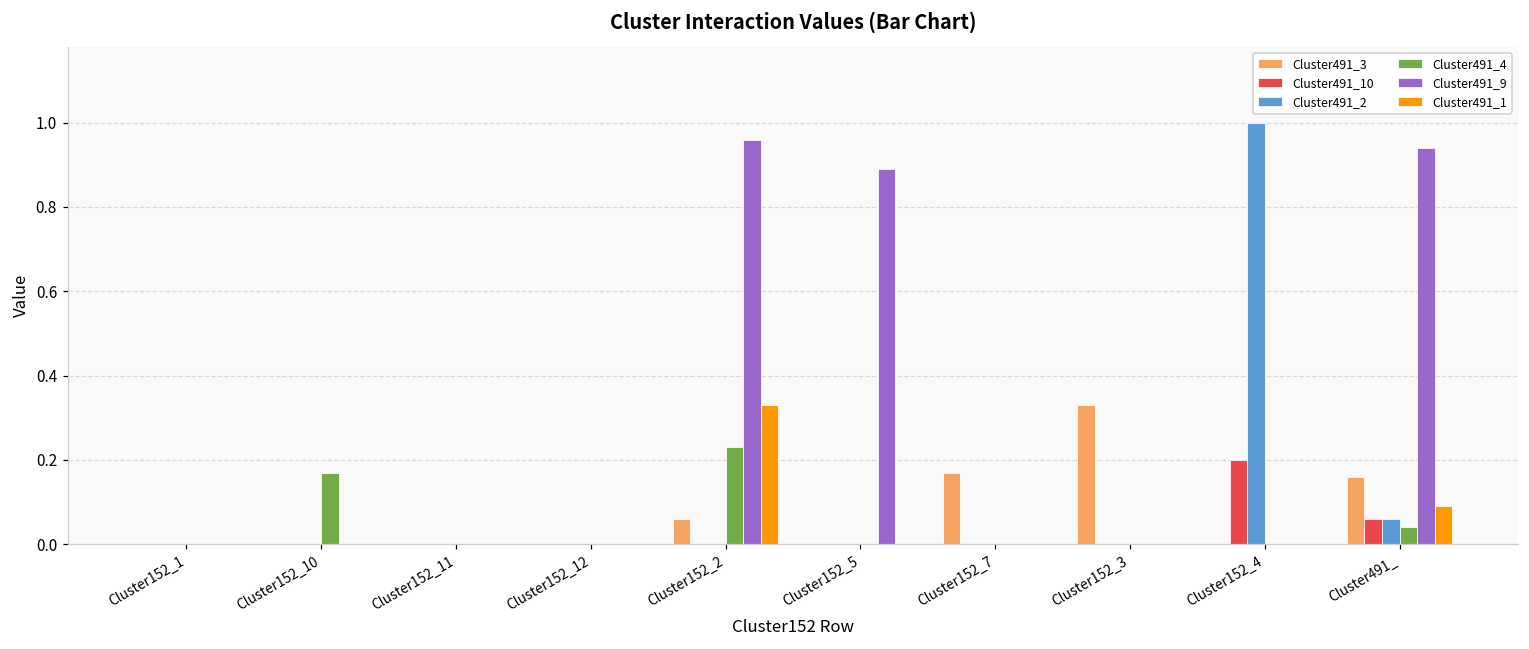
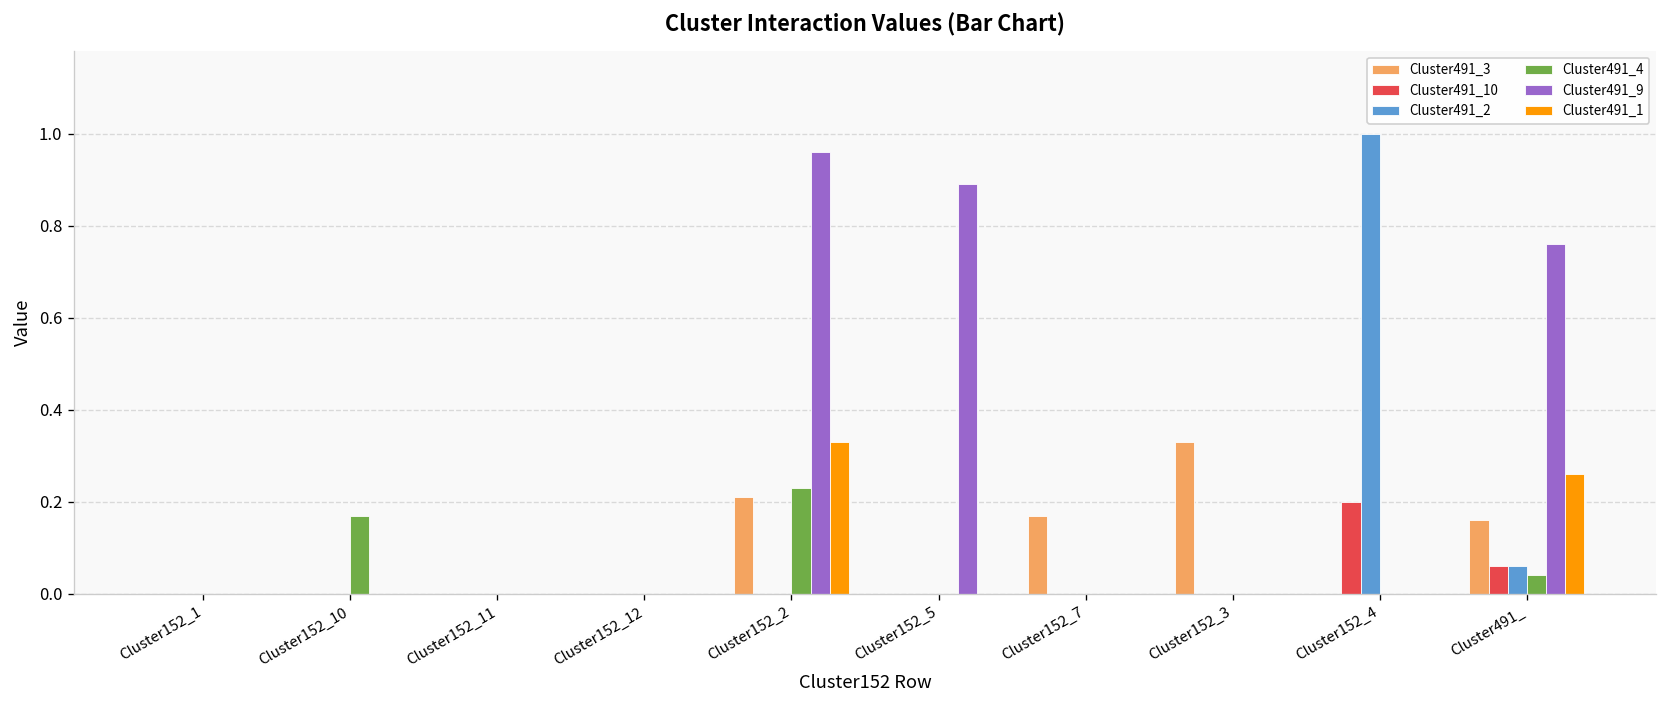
Cluster491_3, Cluster152_2: 0.06 -> 0.21
Cluster491_9, Cluster491_: 0.94 -> 0.76
Cluster491_1, Cluster491_: 0.09 -> 0.26
